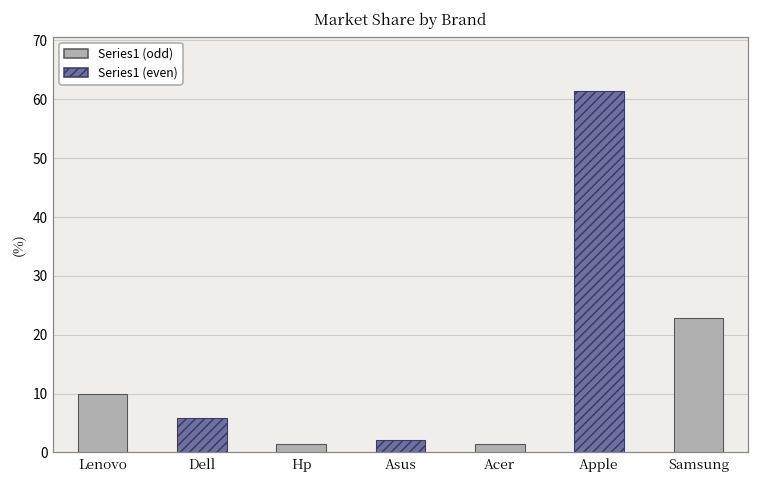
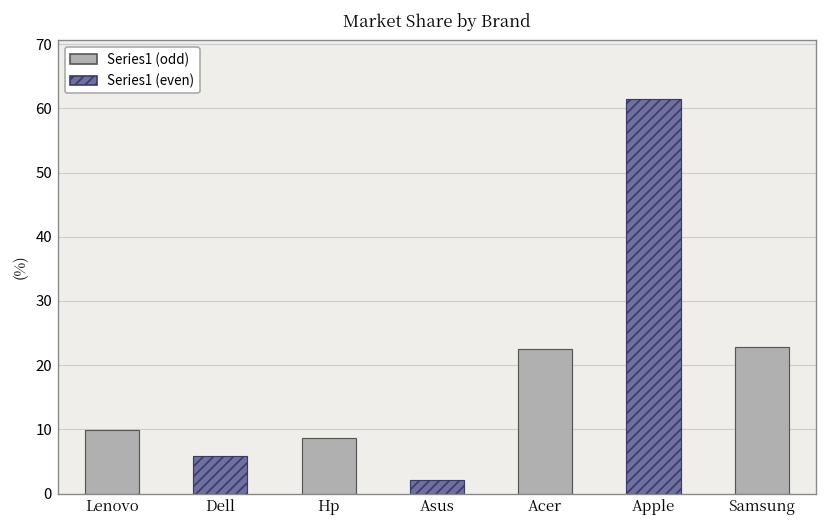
Hp: 2 -> 9
Acer: 2 -> 23
